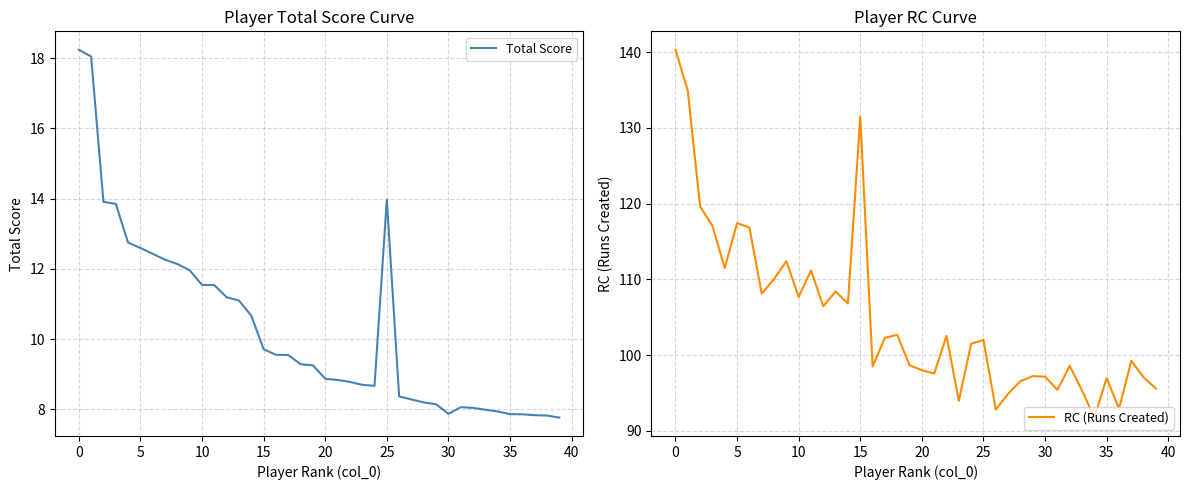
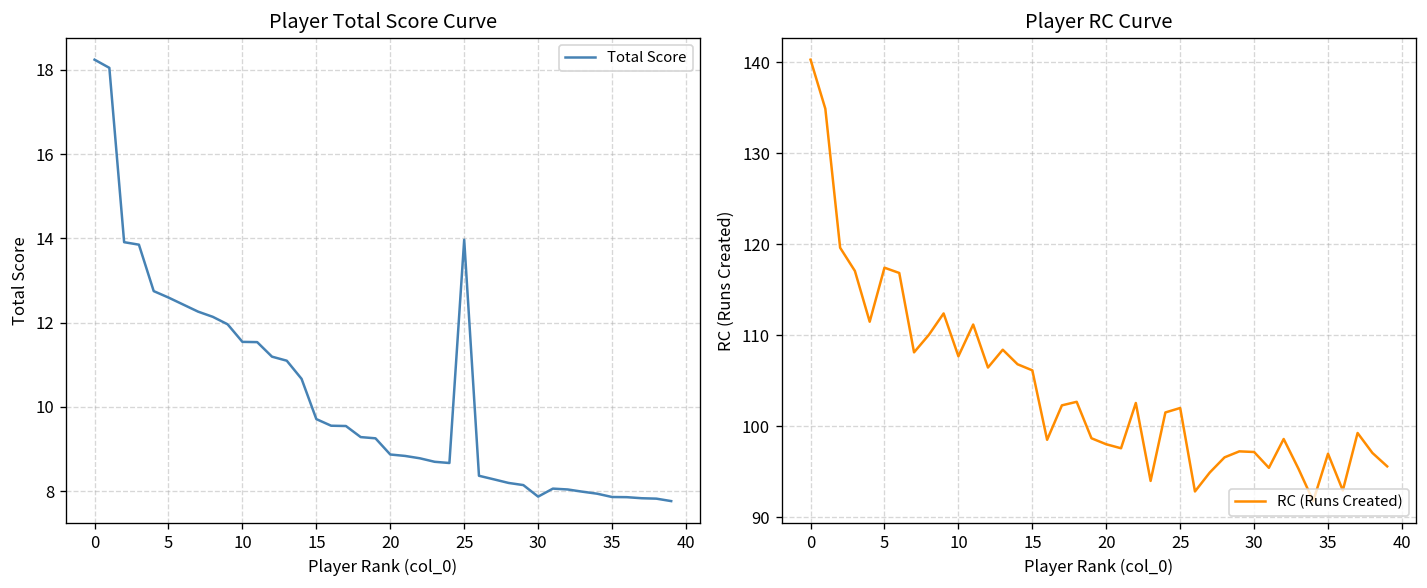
Player RC Curve, 15: 132 -> 106
